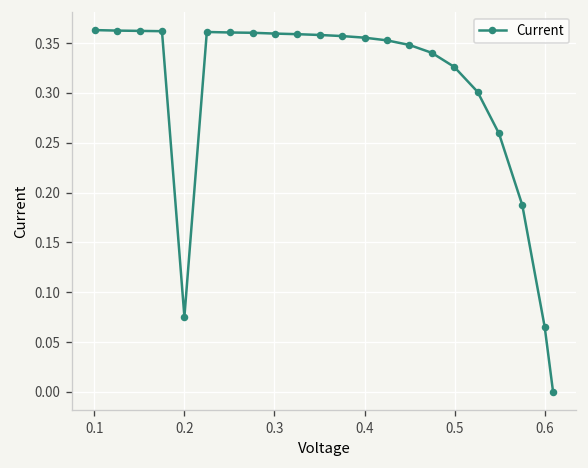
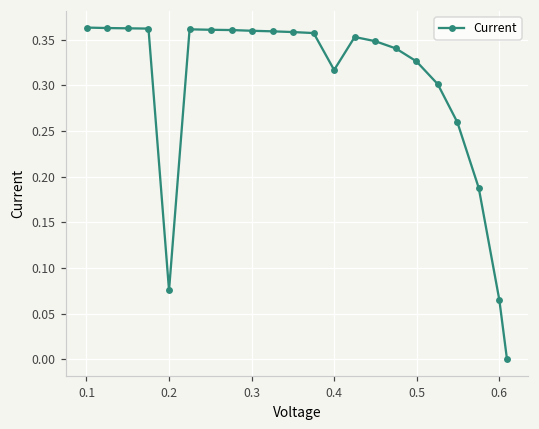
0.4: 0.36 -> 0.32
